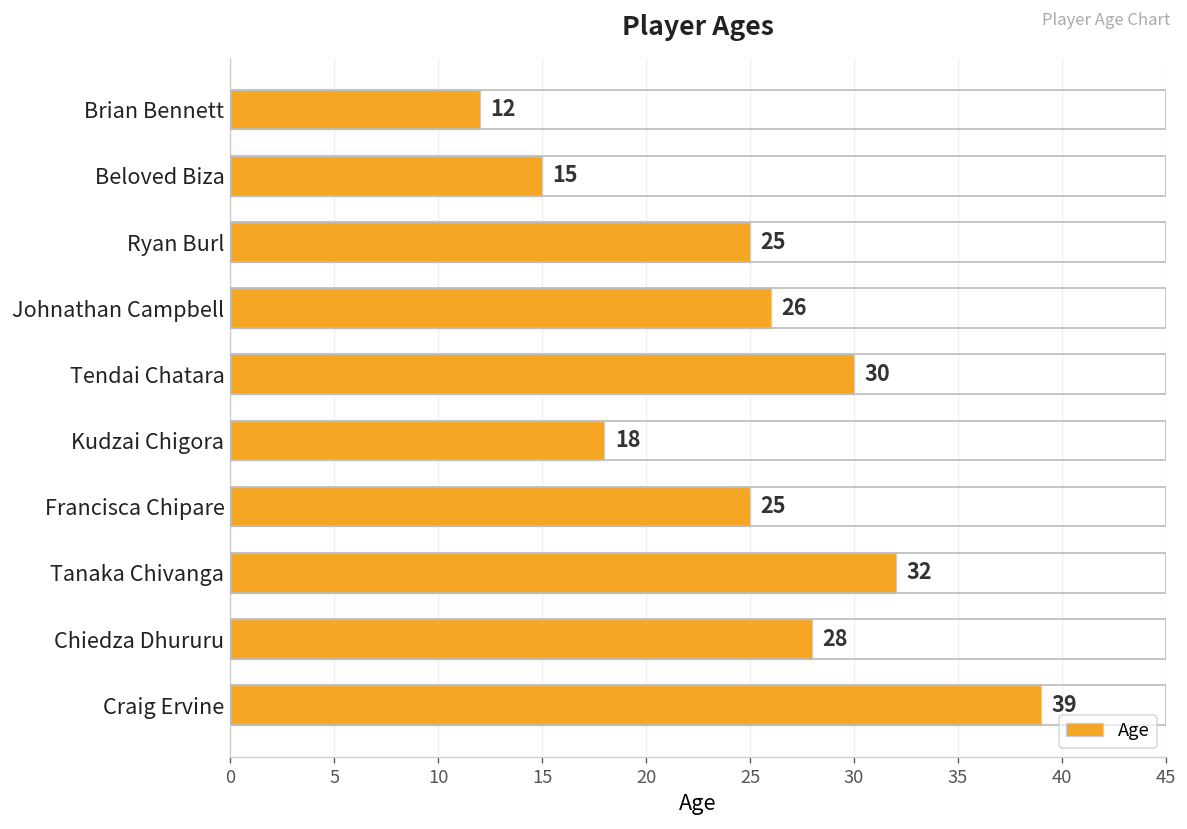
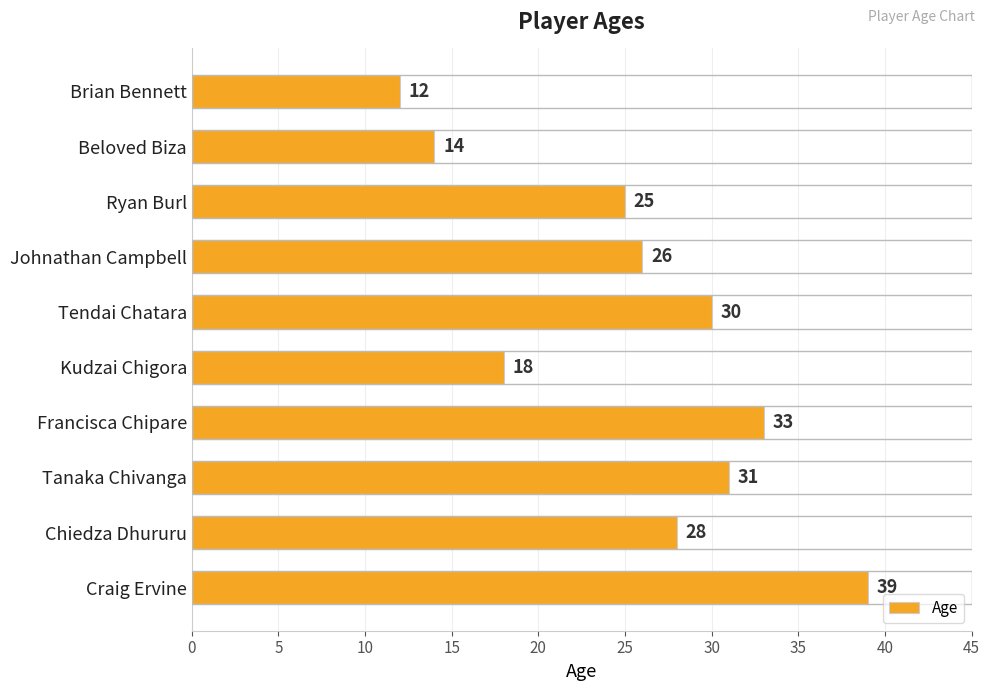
Beloved Biza: 15 -> 14
Francisca Chipare: 25 -> 33
Tanaka Chivanga: 32 -> 31
